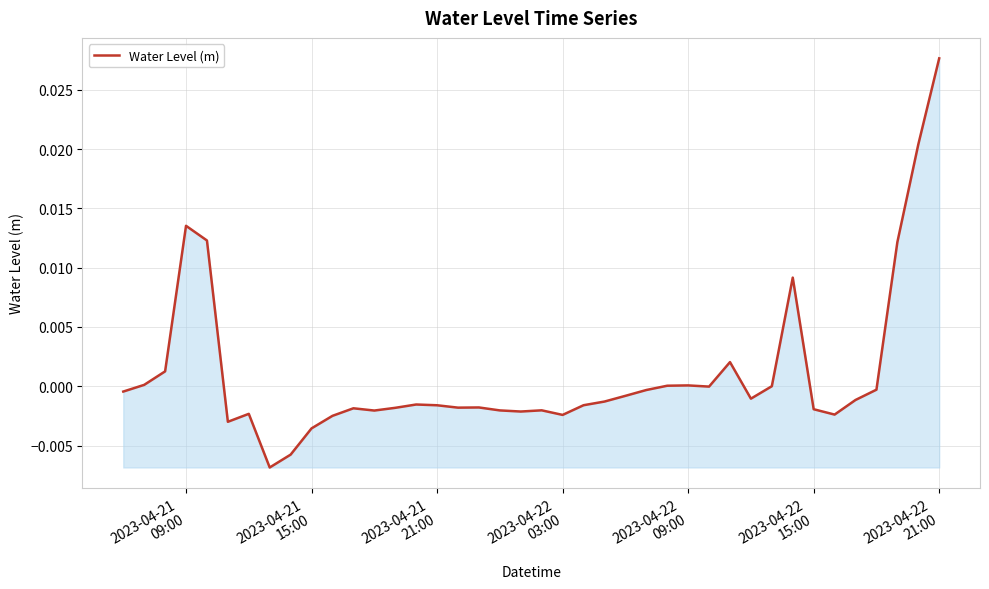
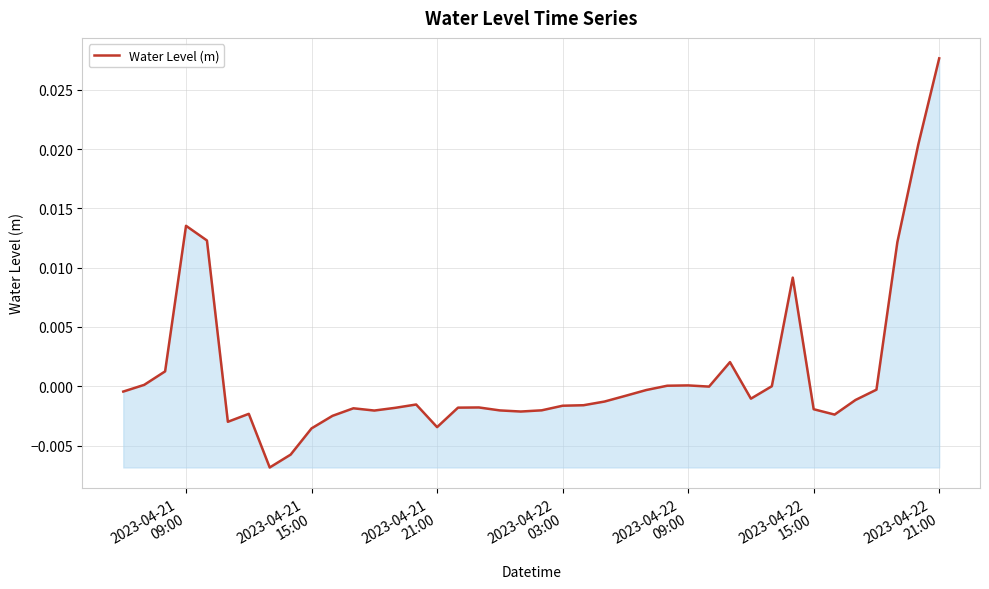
2023-04-21 21:00: -0.0016 -> -0.0035
2023-04-22 03:00: -0.0024 -> -0.0016
